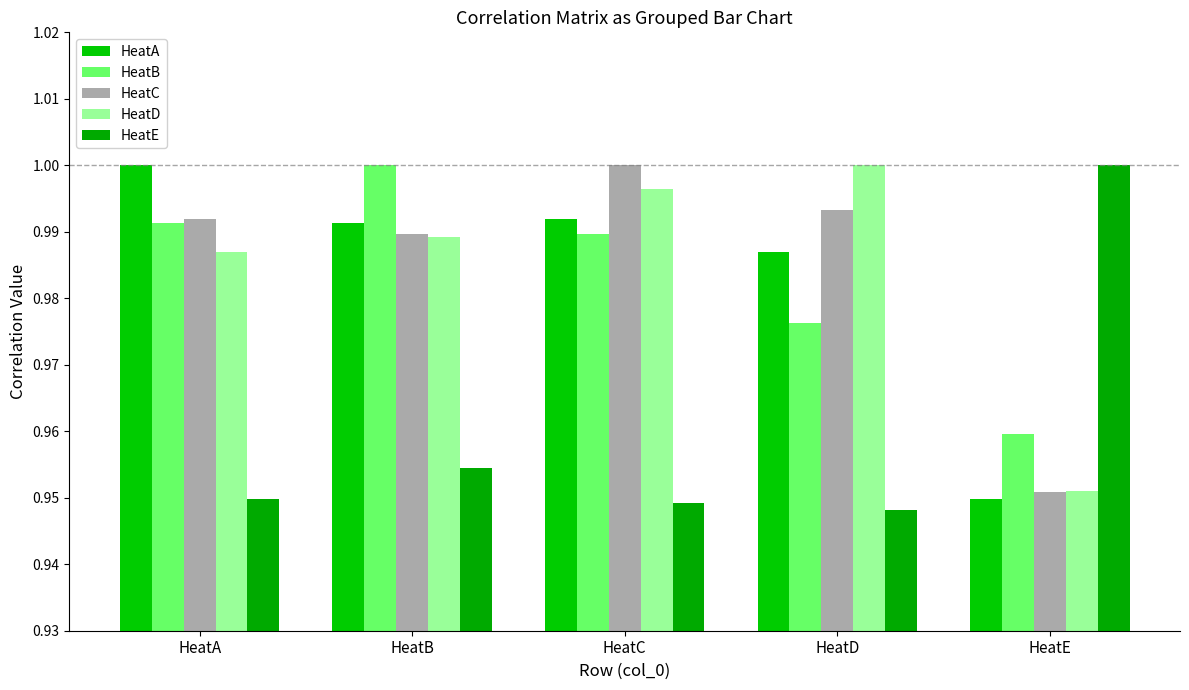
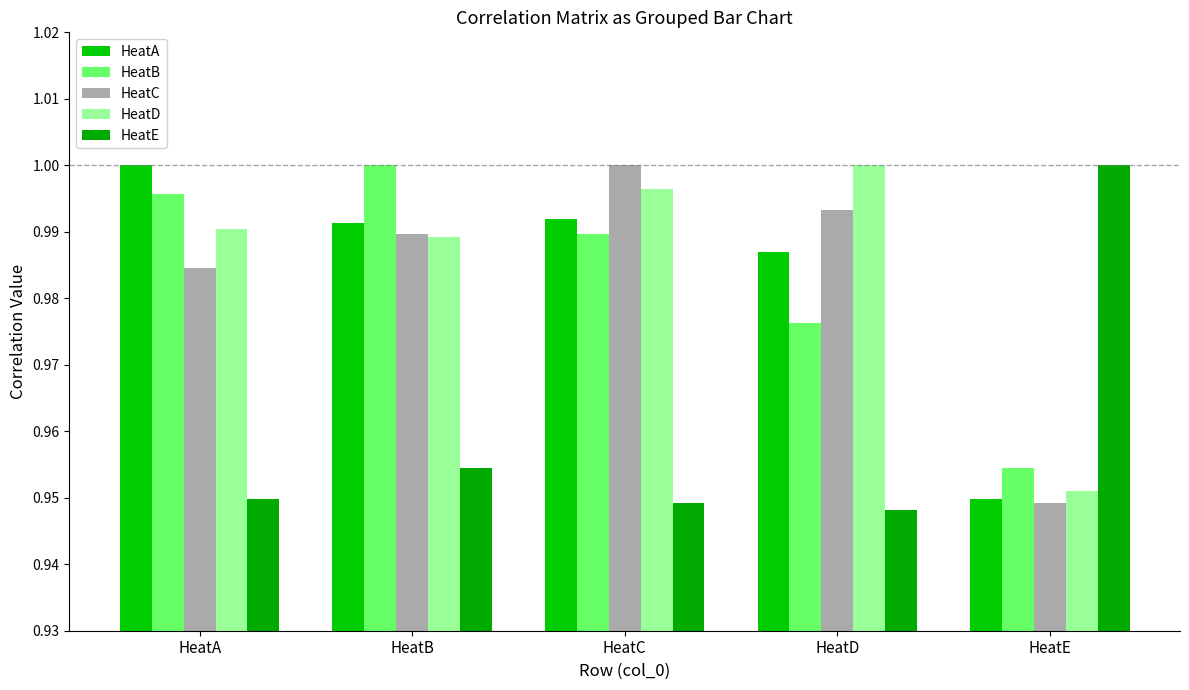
HeatB, HeatA: 0.991 -> 0.996
HeatC, HeatA: 0.992 -> 0.984
HeatD, HeatA: 0.987 -> 0.990
HeatB, HeatE: 0.960 -> 0.954
HeatC, HeatE: 0.951 -> 0.949
